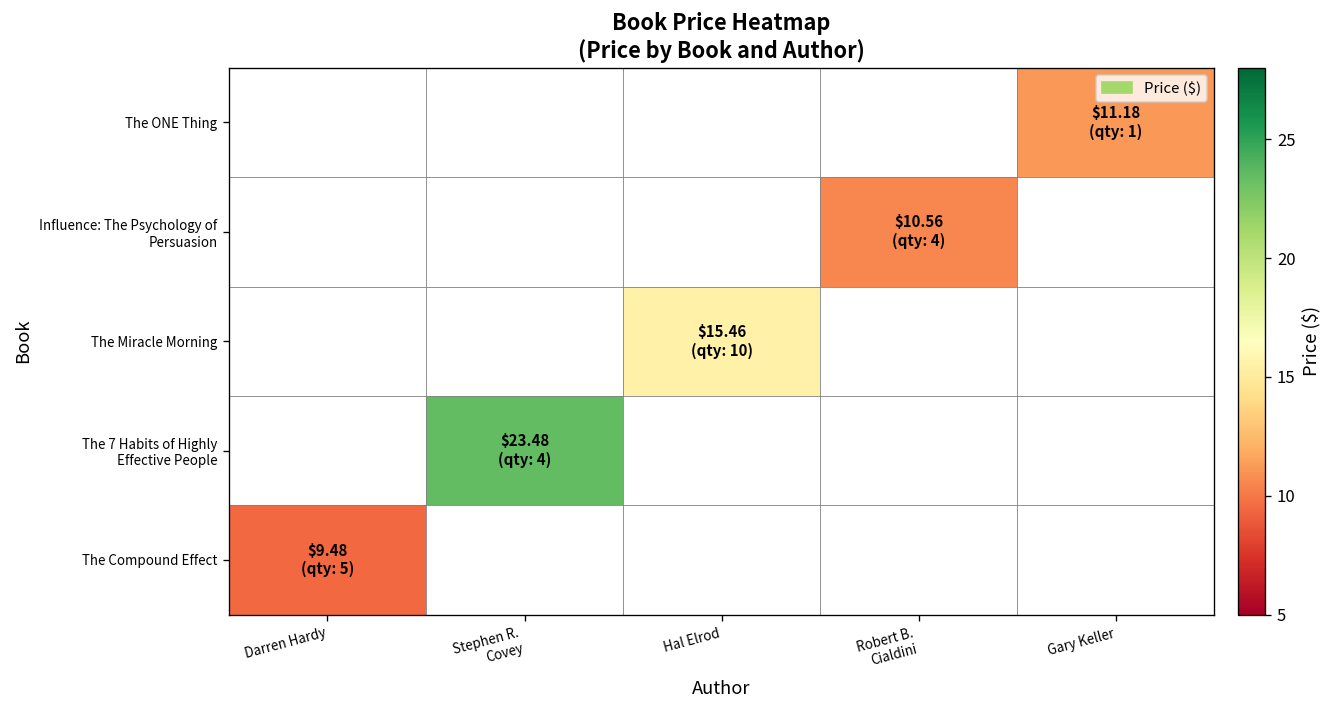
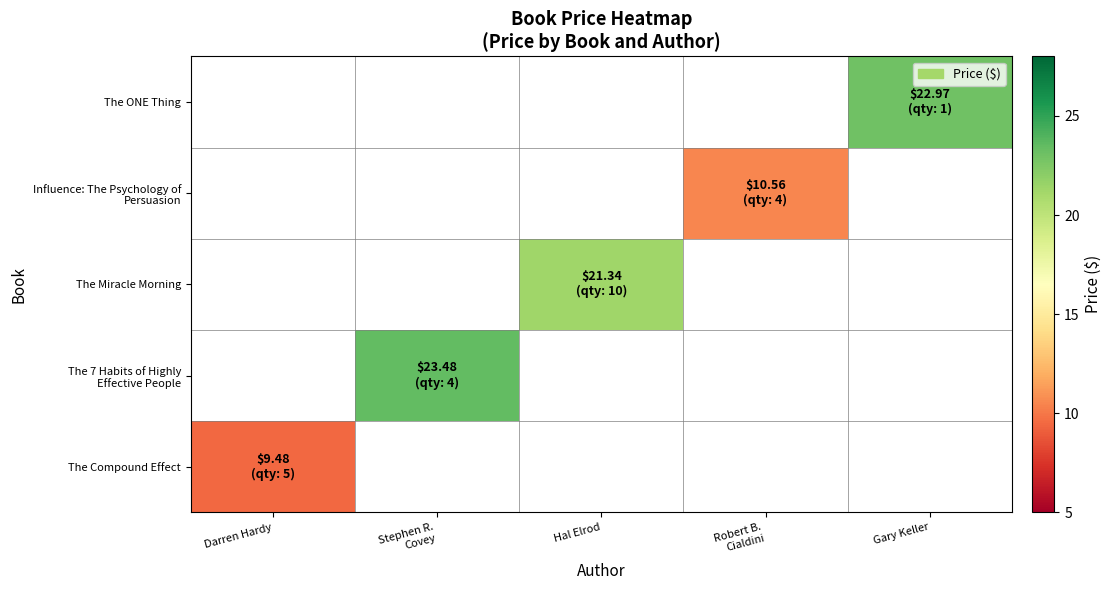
The ONE Thing, Gary Keller: $11.18 -> $22.97
The Miracle Morning, Hal Elrod: $15.46 -> $21.34
